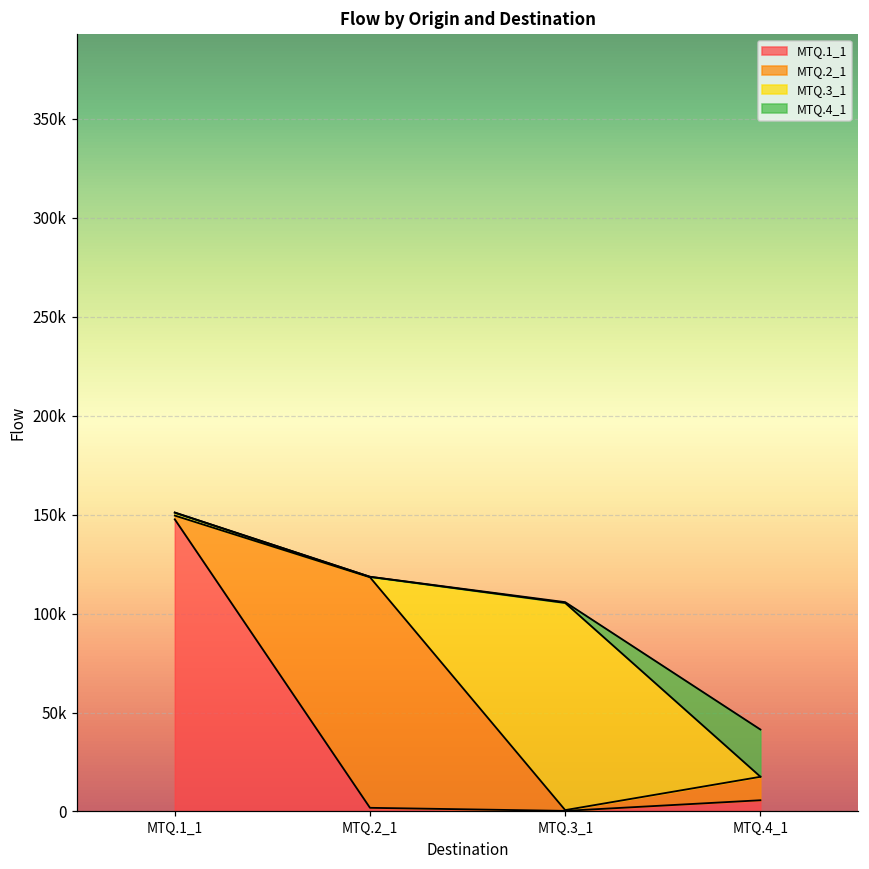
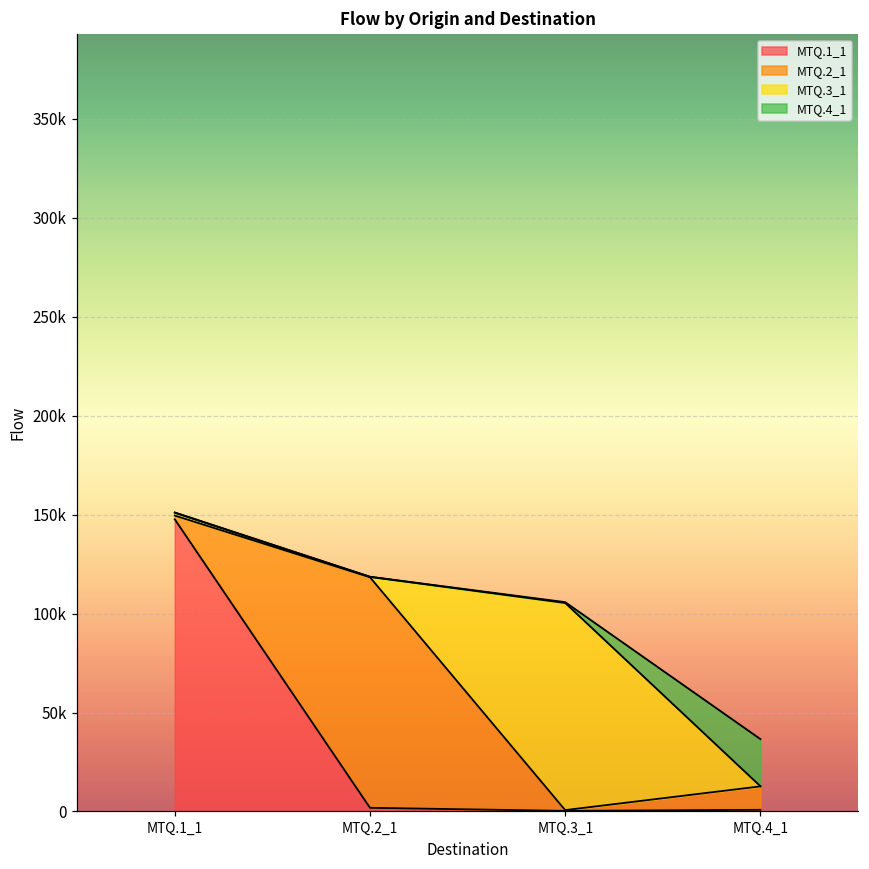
MTQ.1_1, MTQ.4_1: 6000 -> 1000
